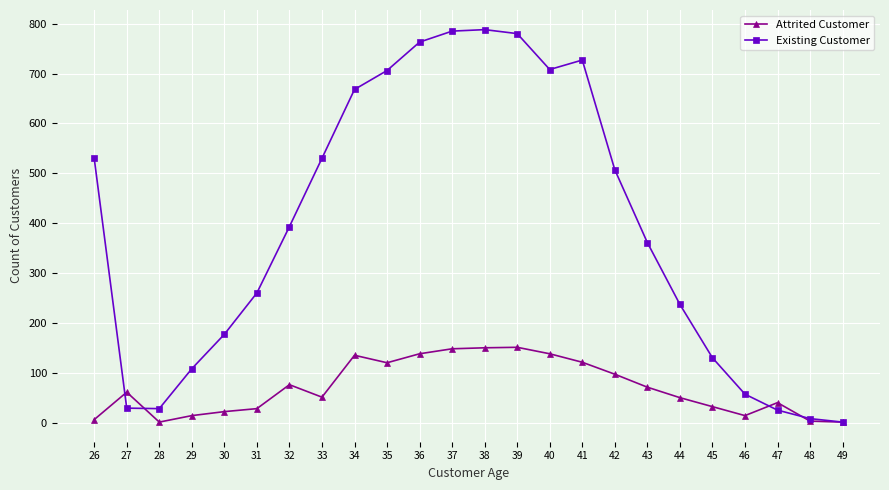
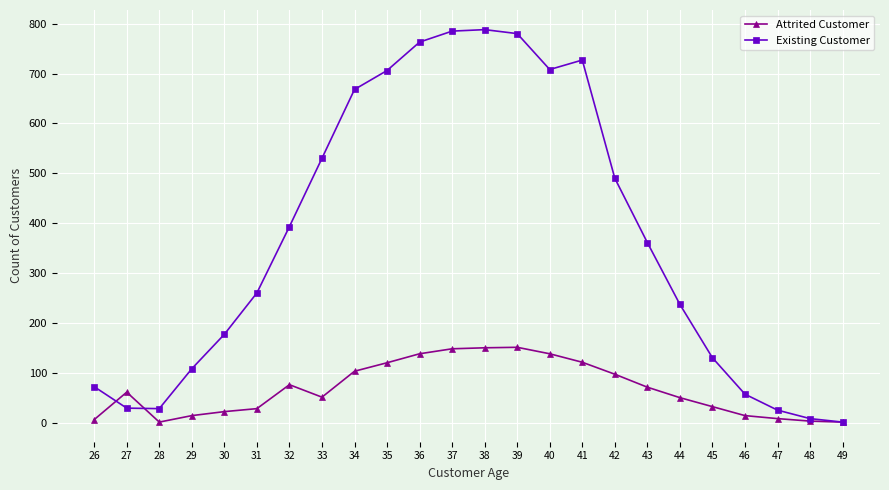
Existing Customer, 26: 530 -> 70
Attrited Customer, 34: 140 -> 100
Existing Customer, 42: 510 -> 490
Attrited Customer, 47: 40 -> 10
